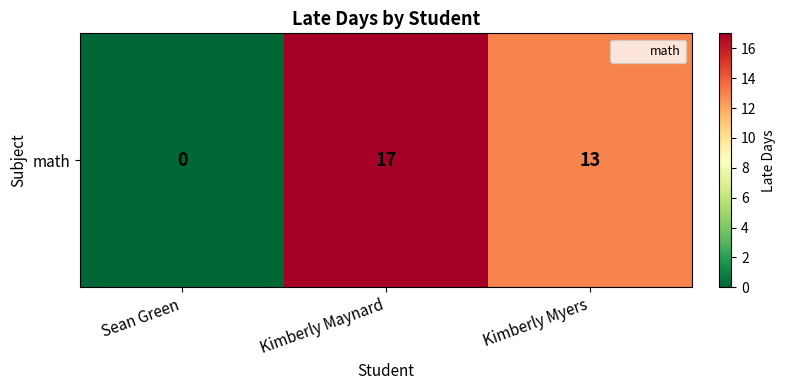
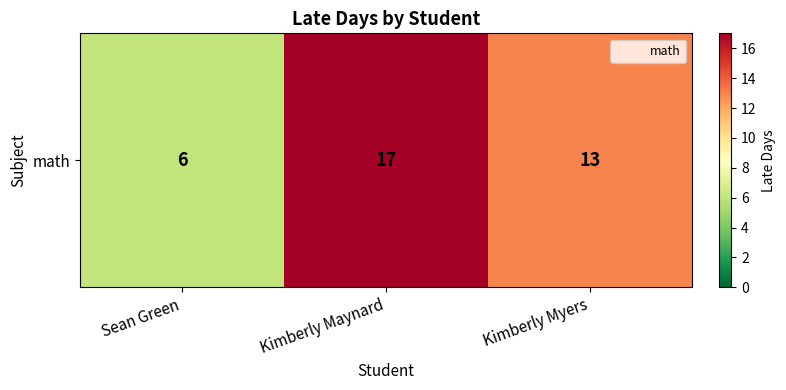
math, Sean Green: 0 -> 6
